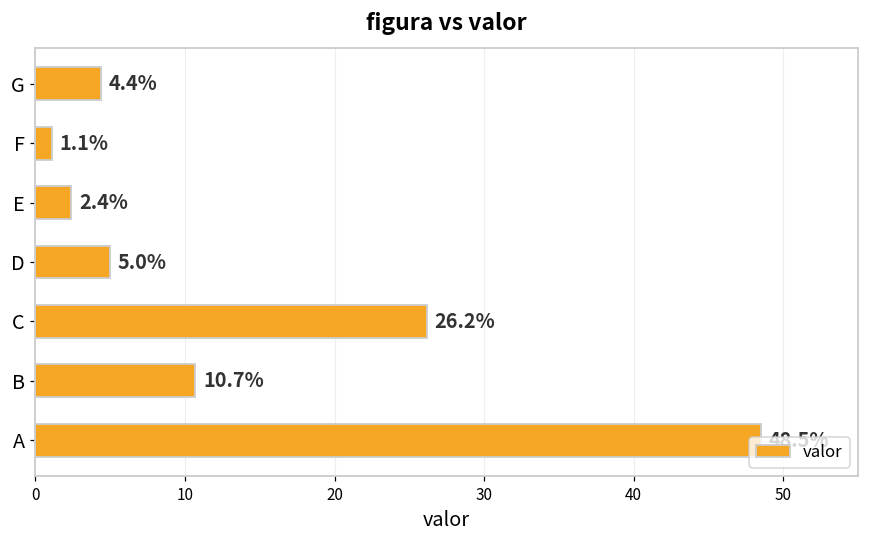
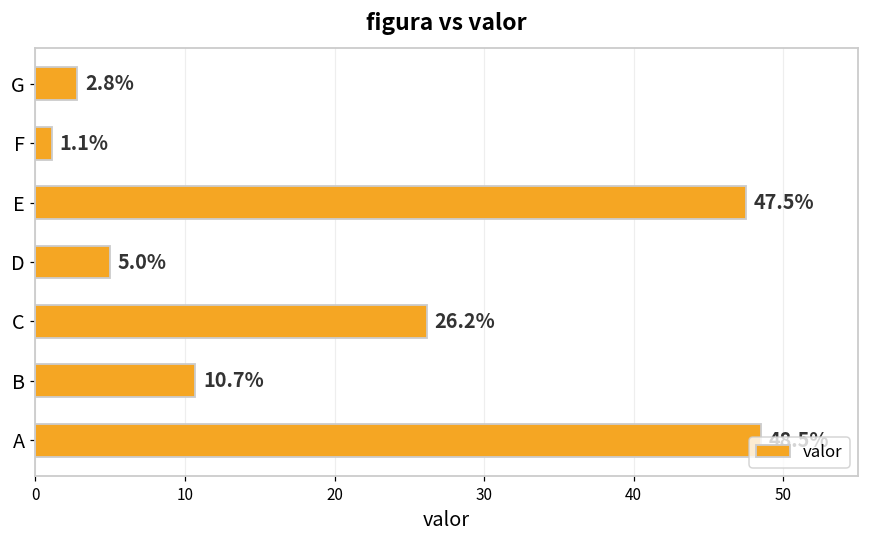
G: 4.4% -> 2.8%
E: 2.4% -> 47.5%
